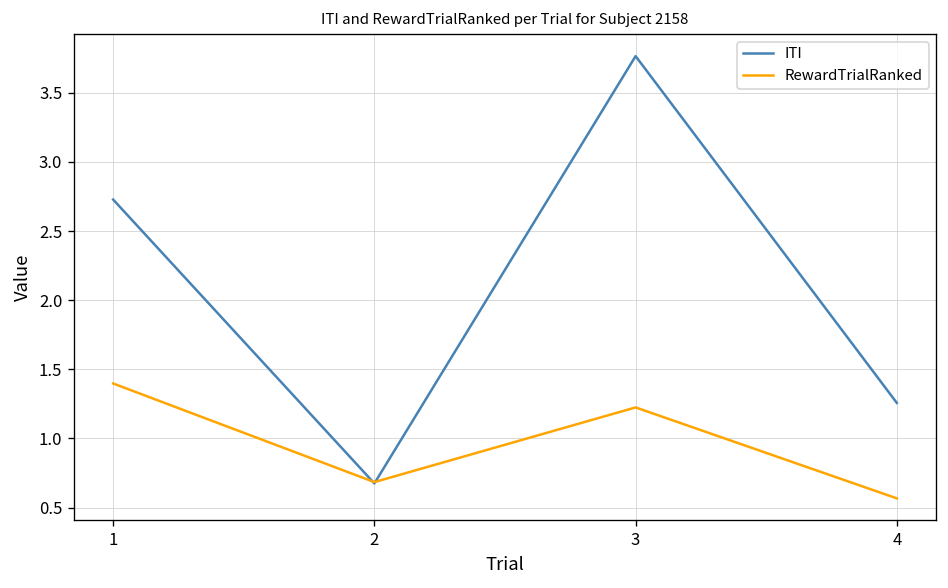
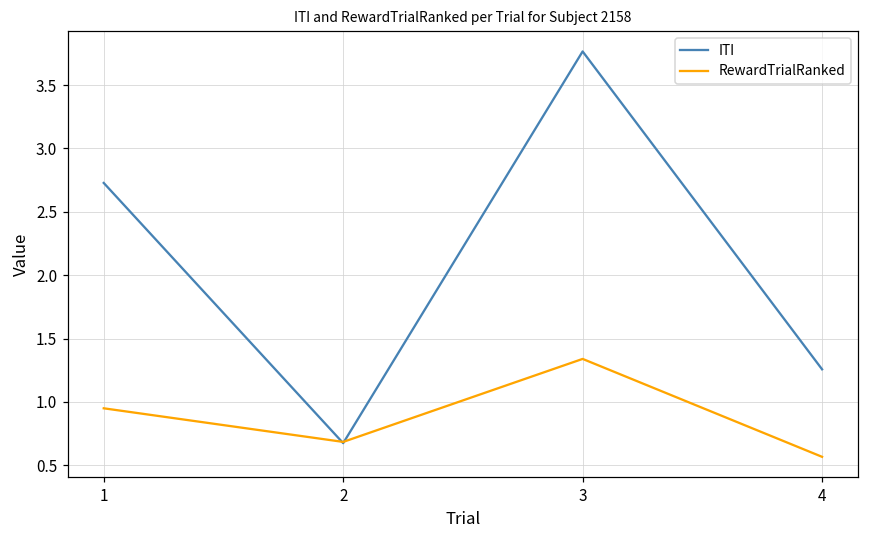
RewardTrialRanked, 1: 1.40 -> 0.95
RewardTrialRanked, 3: 1.22 -> 1.34
